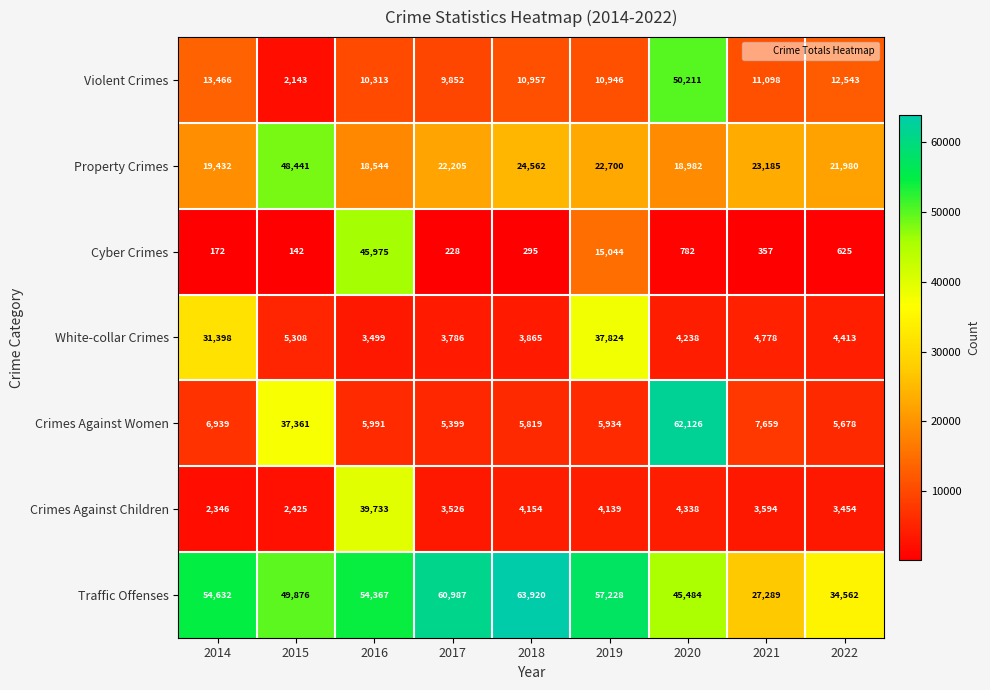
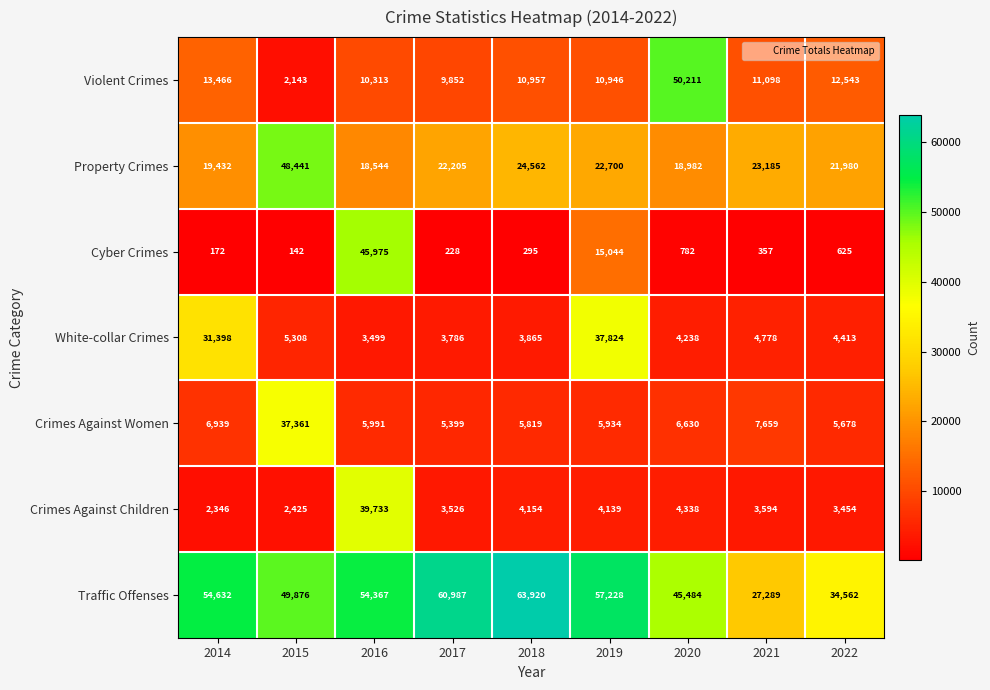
Crimes Against Women, 2020: 62,126 -> 6,630
